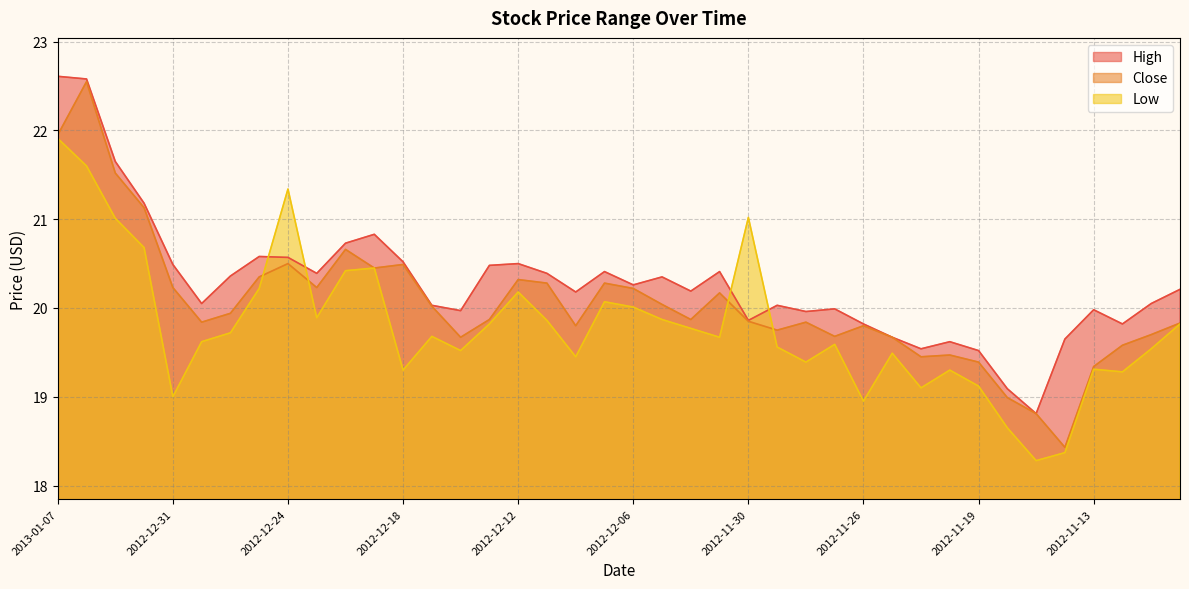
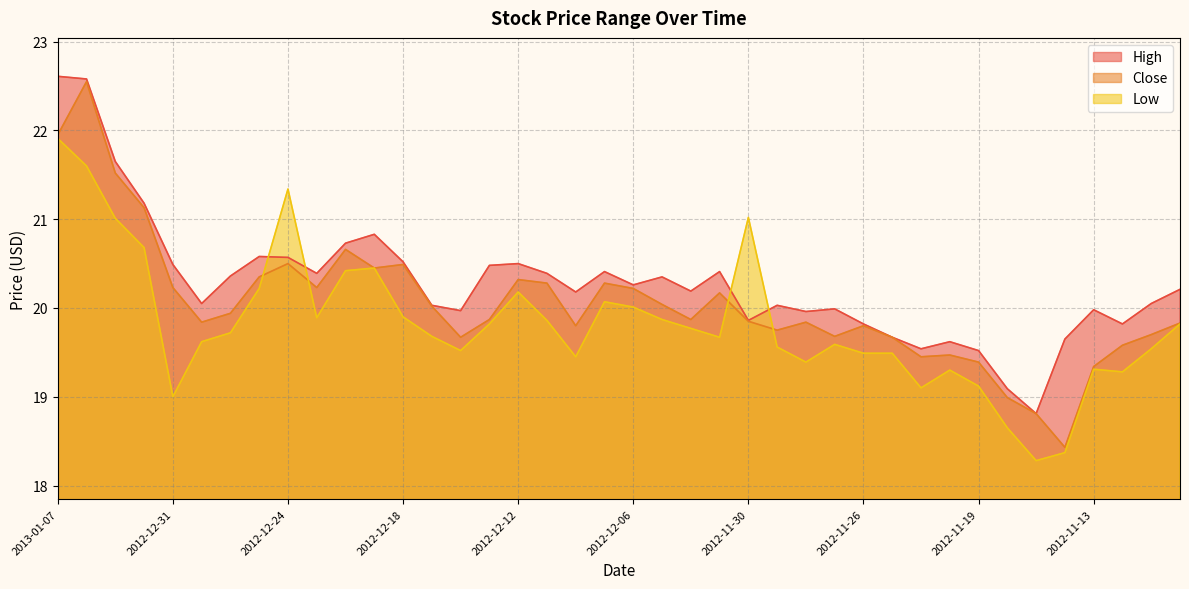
Low, 2012-12-18: 19.3 -> 19.9
Low, 2012-11-26: 19.0 -> 19.5
